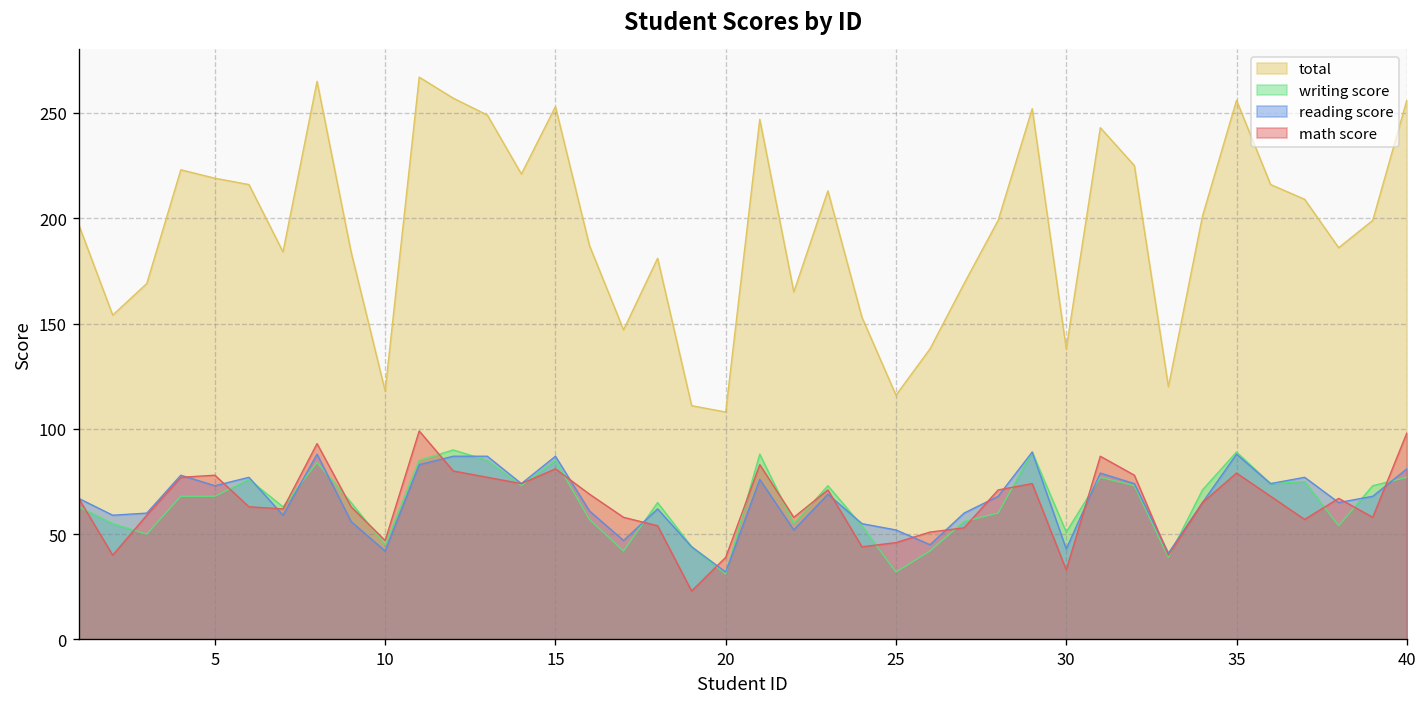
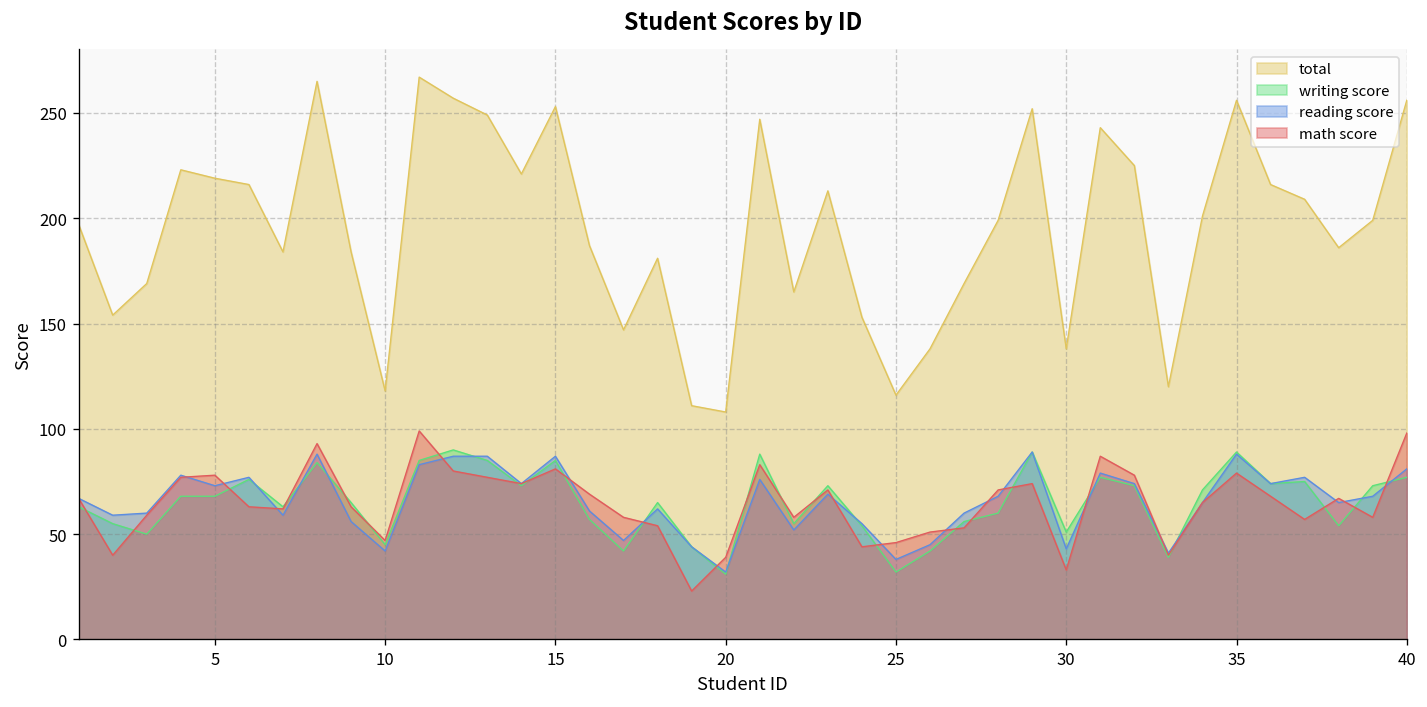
reading score, 25: 52 -> 38
